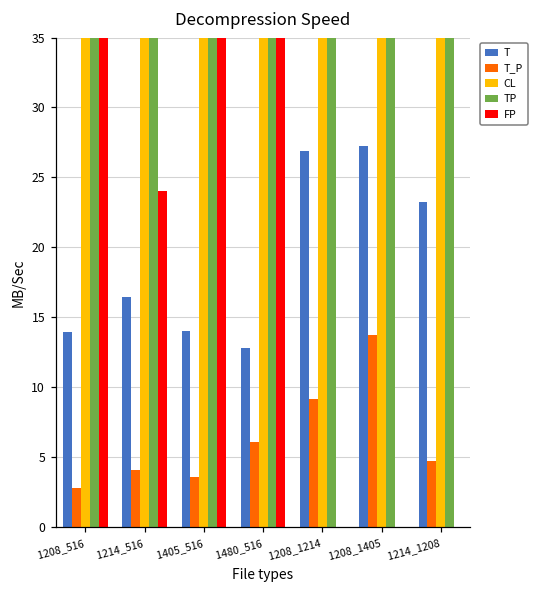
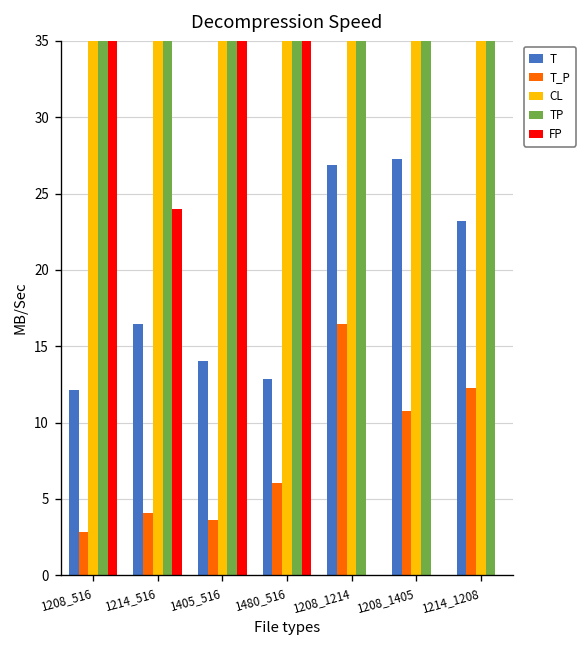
T, 1208_516: 14.0 -> 12.1
T_P, 1208_1214: 9.2 -> 16.5
T_P, 1208_1405: 13.8 -> 10.8
T_P, 1214_1208: 4.7 -> 12.2
